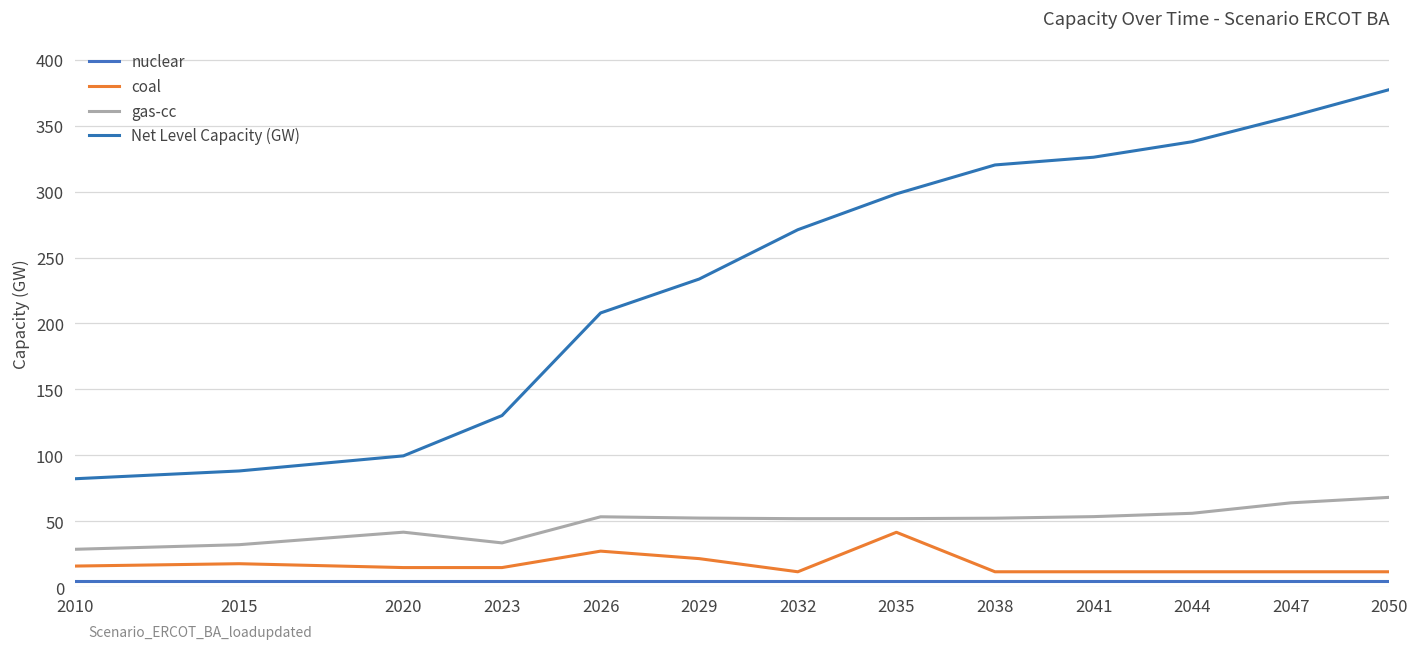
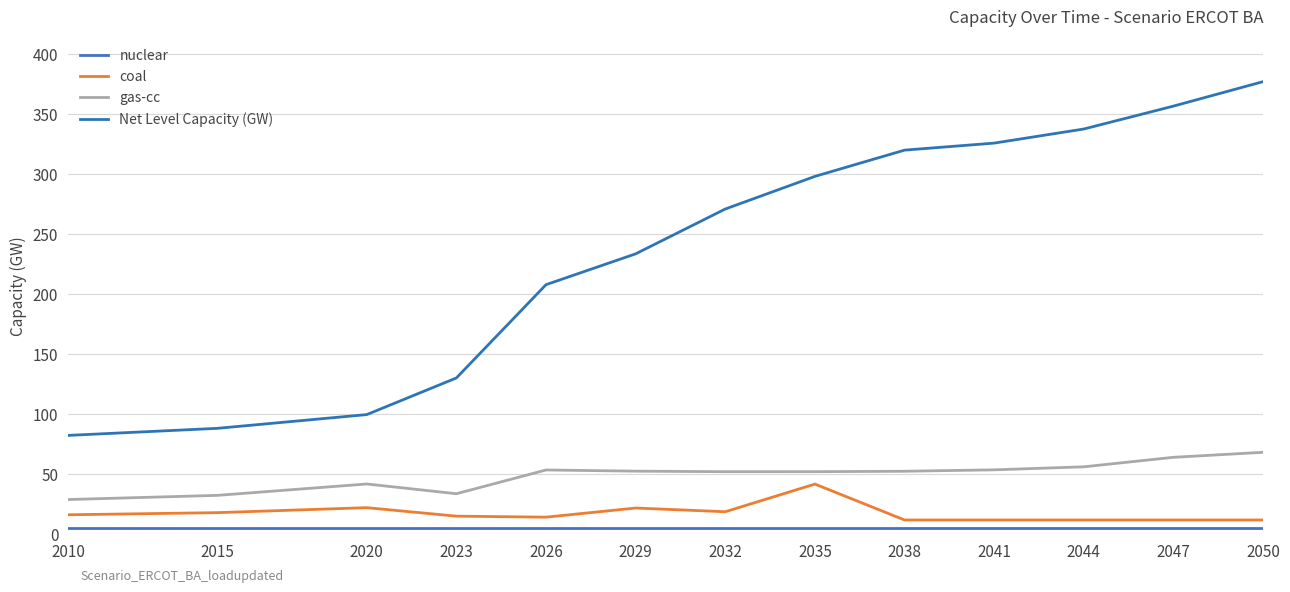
coal, 2020: 15 -> 22
coal, 2026: 27 -> 14
coal, 2032: 12 -> 19
